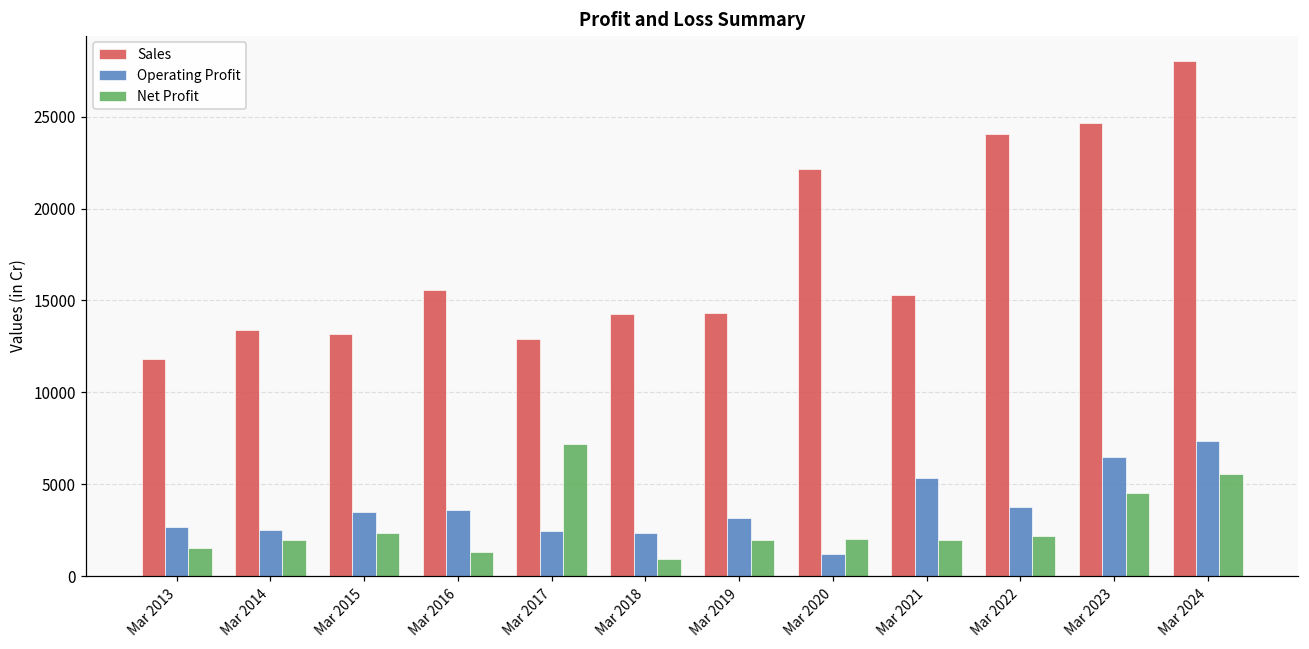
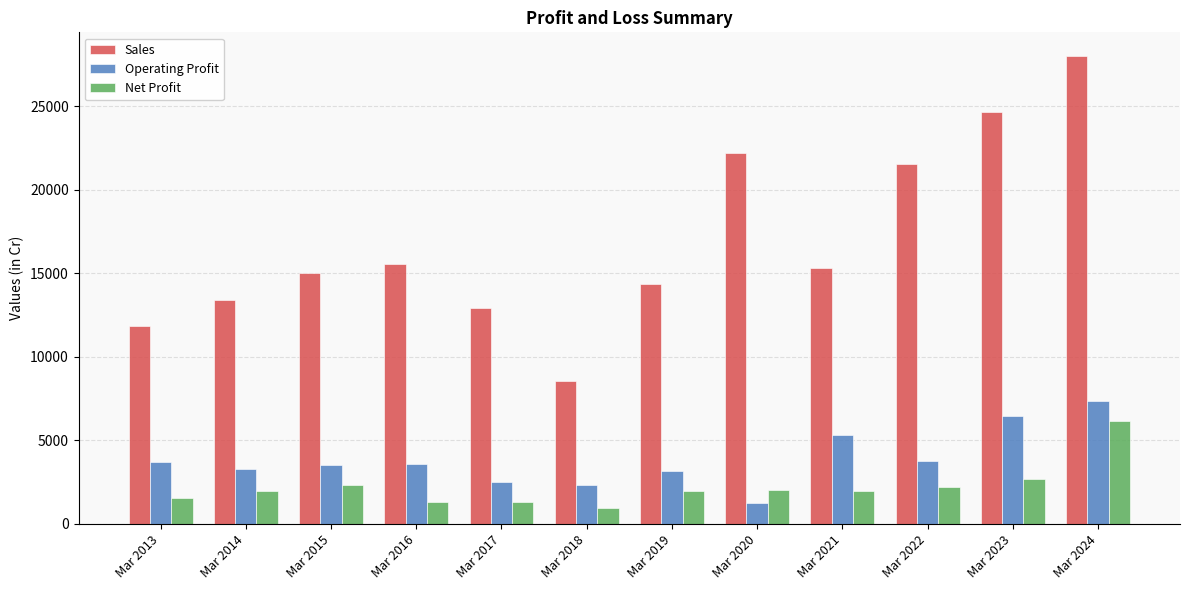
Operating Profit, Mar 2013: 2700 -> 3700
Operating Profit, Mar 2014: 2500 -> 3300
Sales, Mar 2015: 13200 -> 15000
Net Profit, Mar 2017: 7200 -> 1300
Sales, Mar 2018: 14300 -> 8500
Sales, Mar 2022: 24100 -> 21500
Net Profit, Mar 2023: 4500 -> 2700
Net Profit, Mar 2024: 5600 -> 6200
